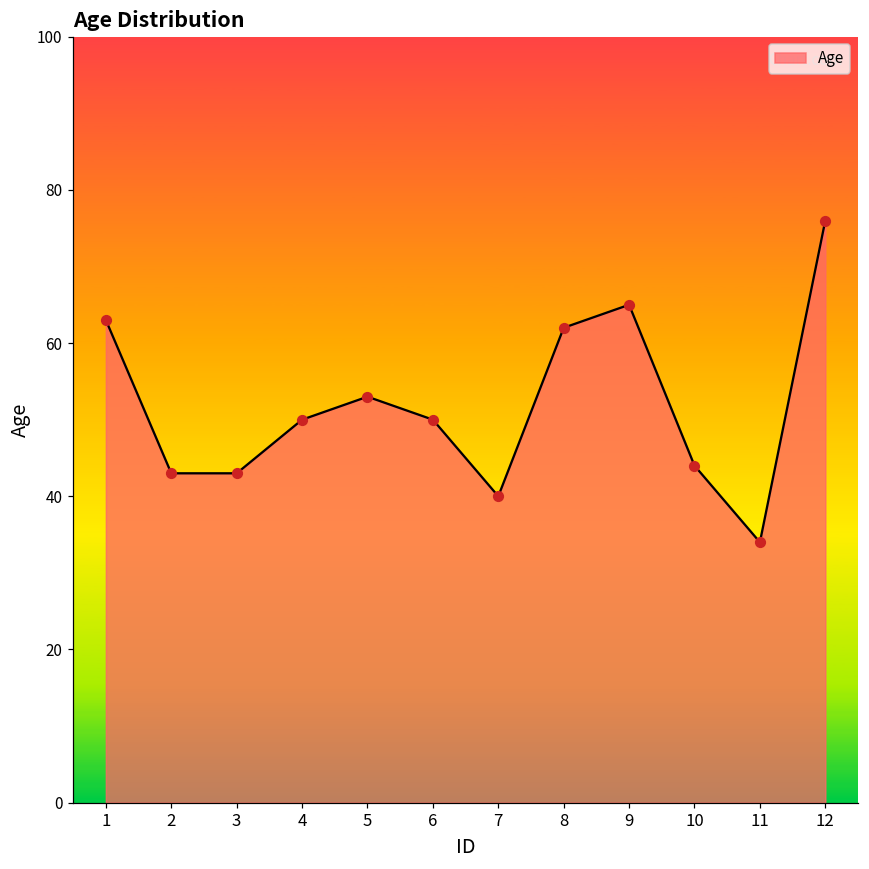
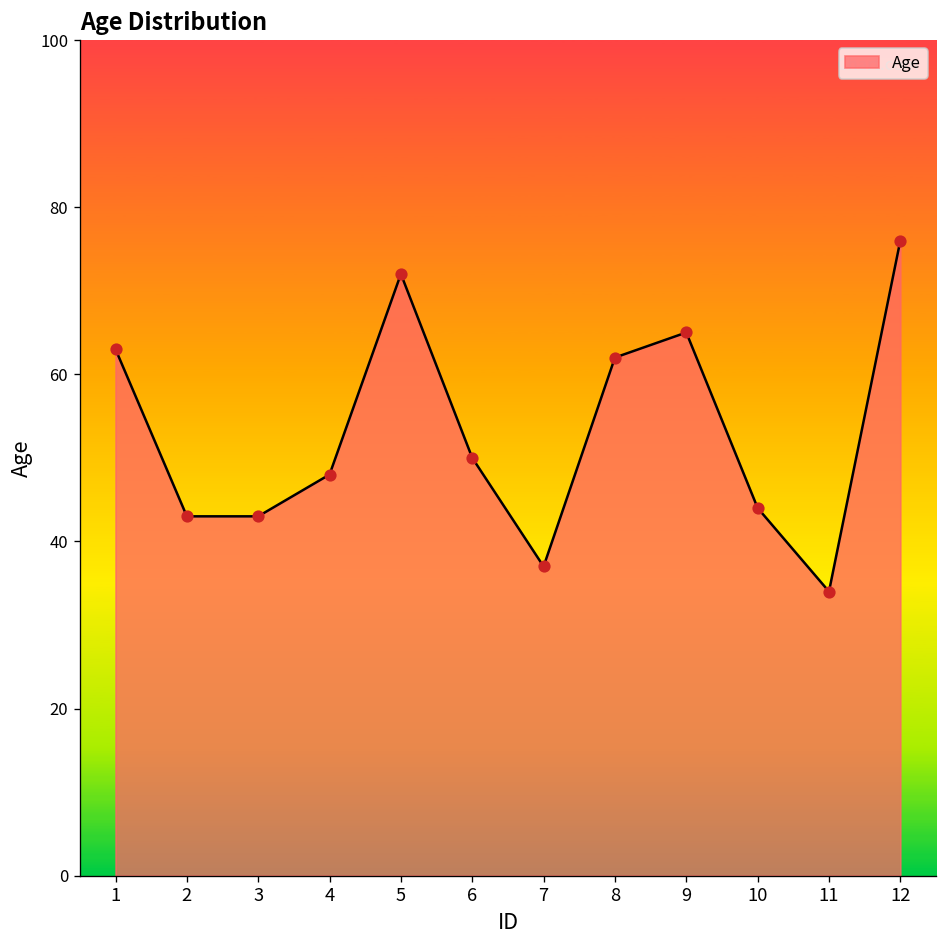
4: 50 -> 48
5: 53 -> 72
7: 40 -> 37
